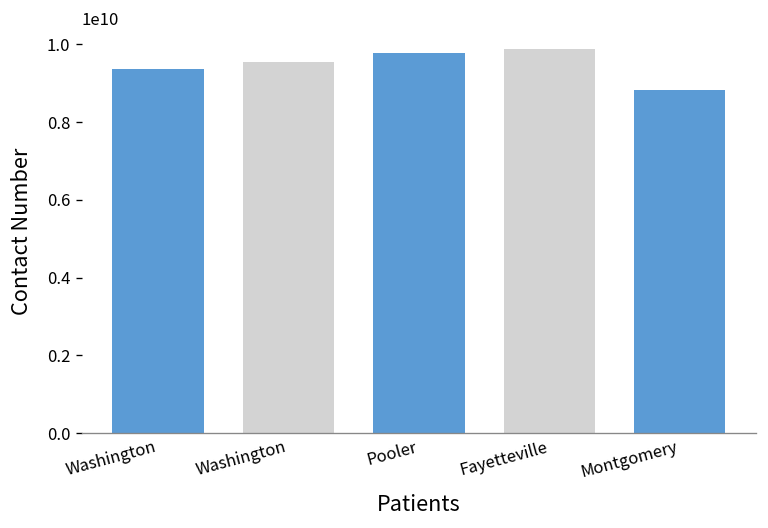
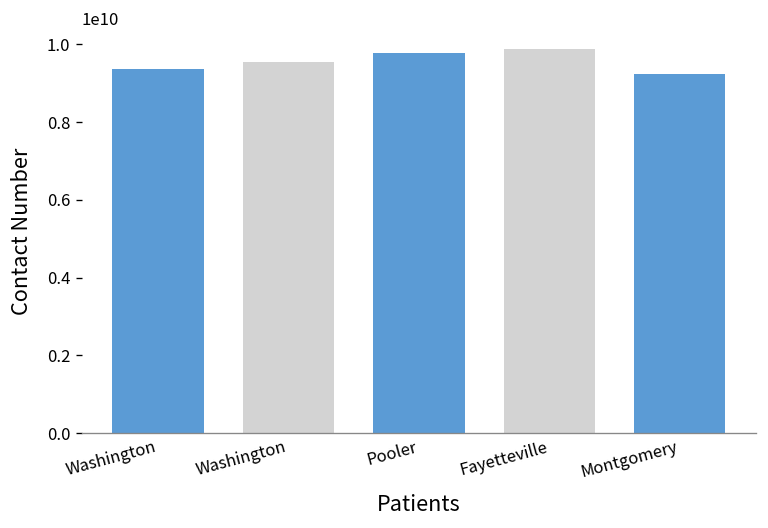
Montgomery: 8800000000 -> 9200000000
